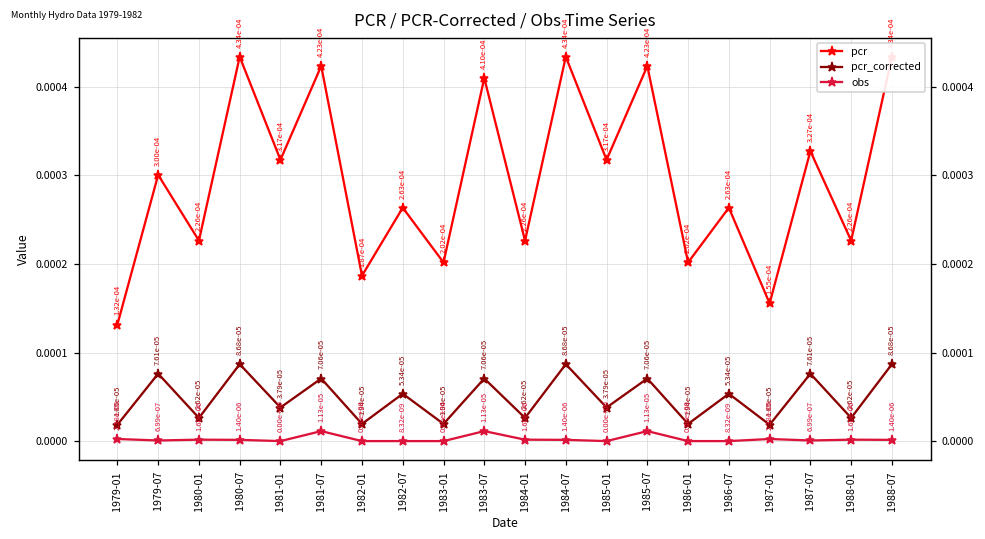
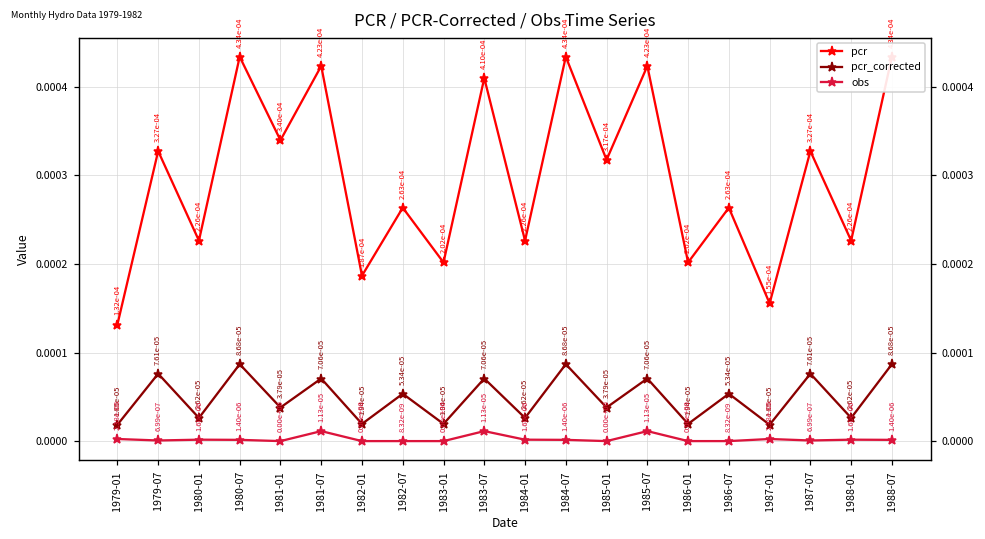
pcr, 1979-07: 3.00e-04 -> 3.27e-04
pcr, 1981-01: 3.17e-04 -> 3.40e-04
